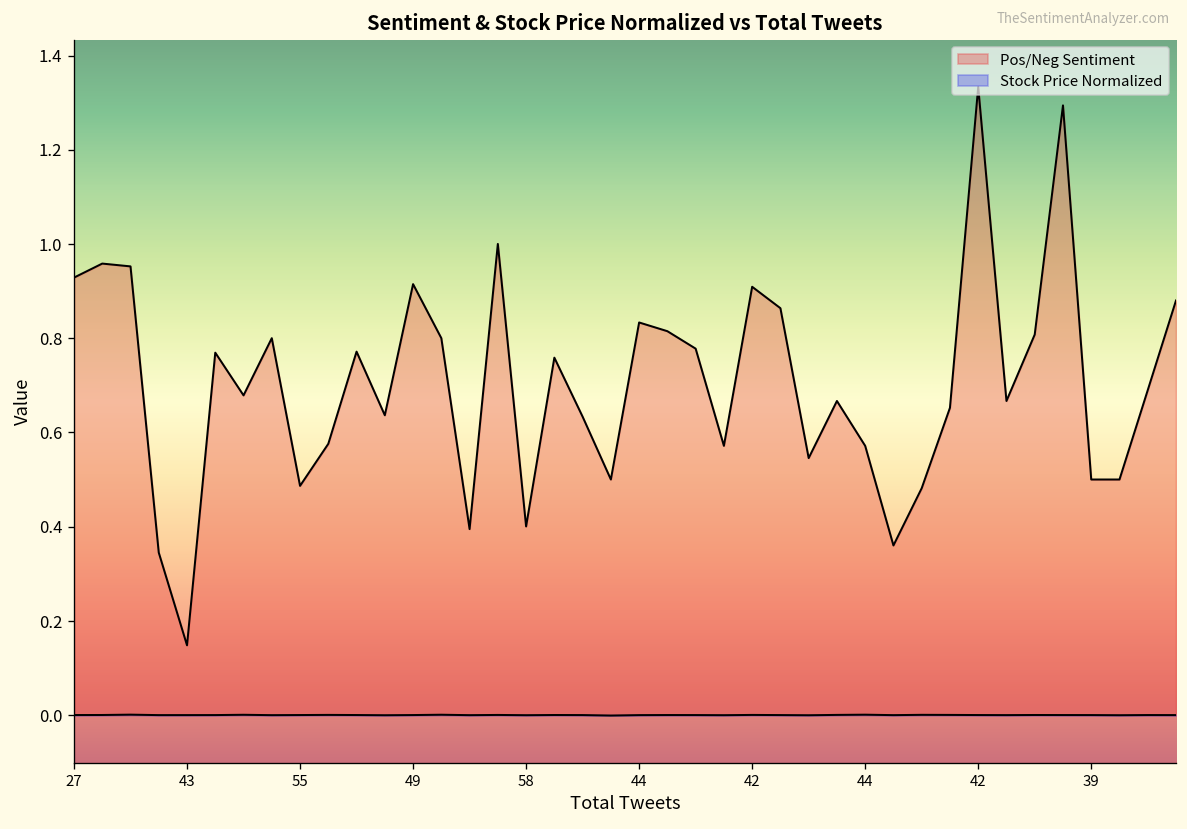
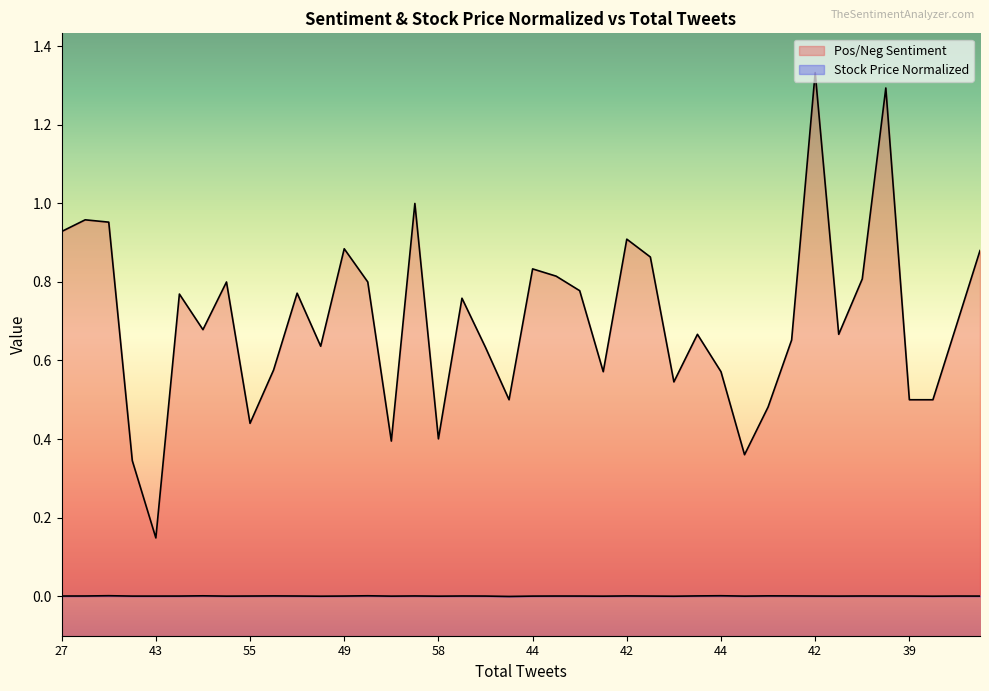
Pos/Neg Sentiment, 55: 0.49 -> 0.44
Pos/Neg Sentiment, 49: 0.91 -> 0.88
